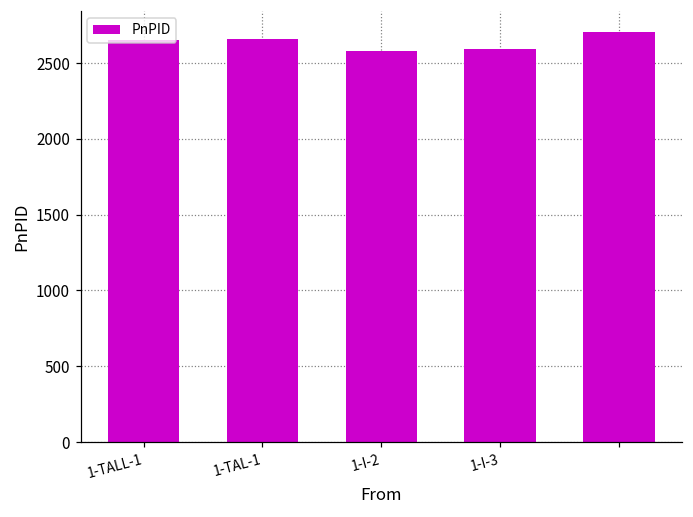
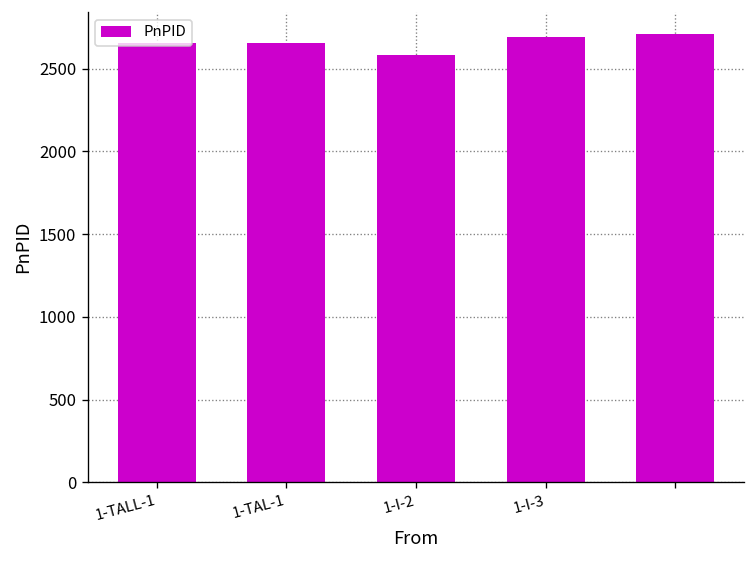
1-I-3: 2590 -> 2690
